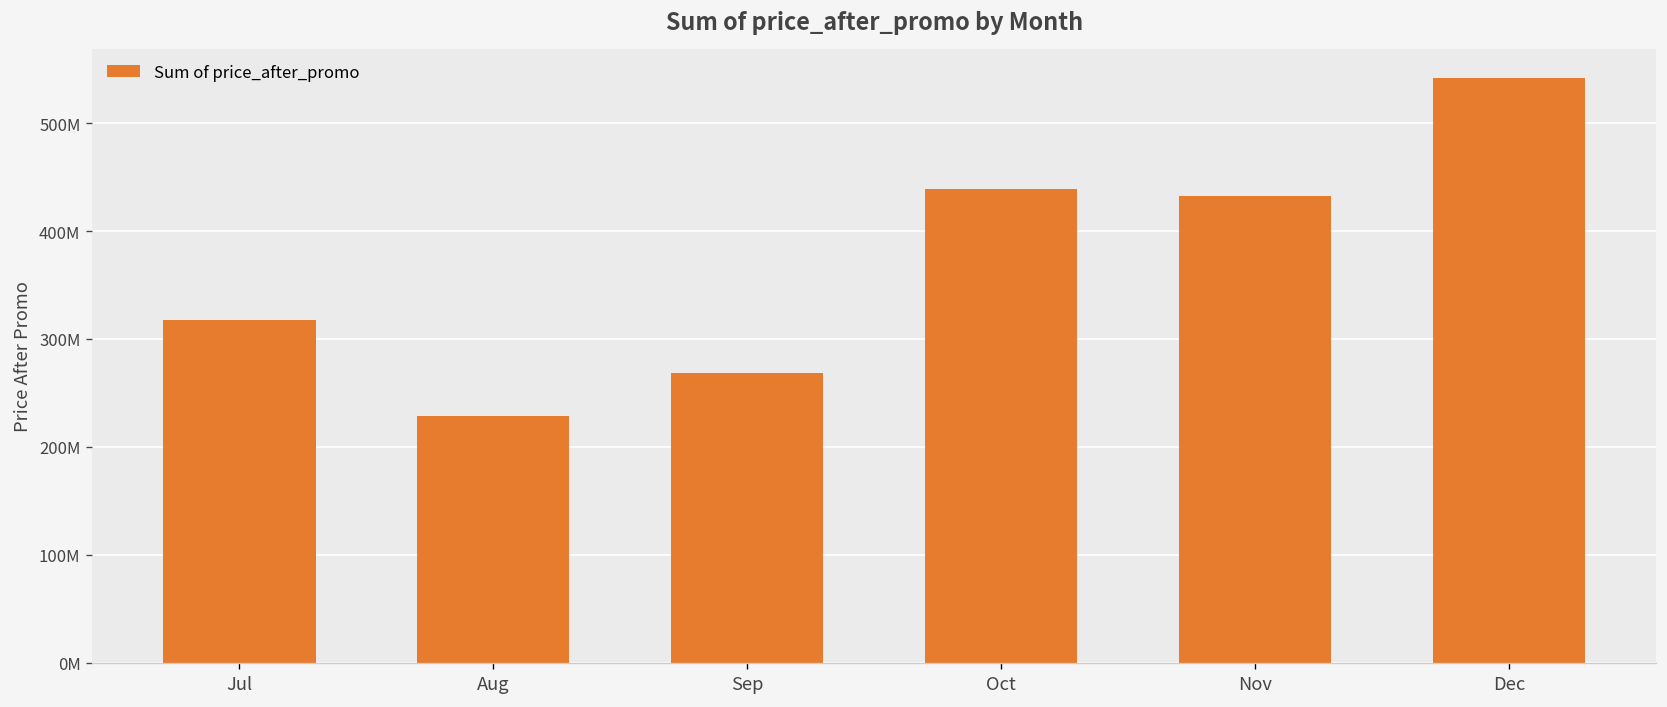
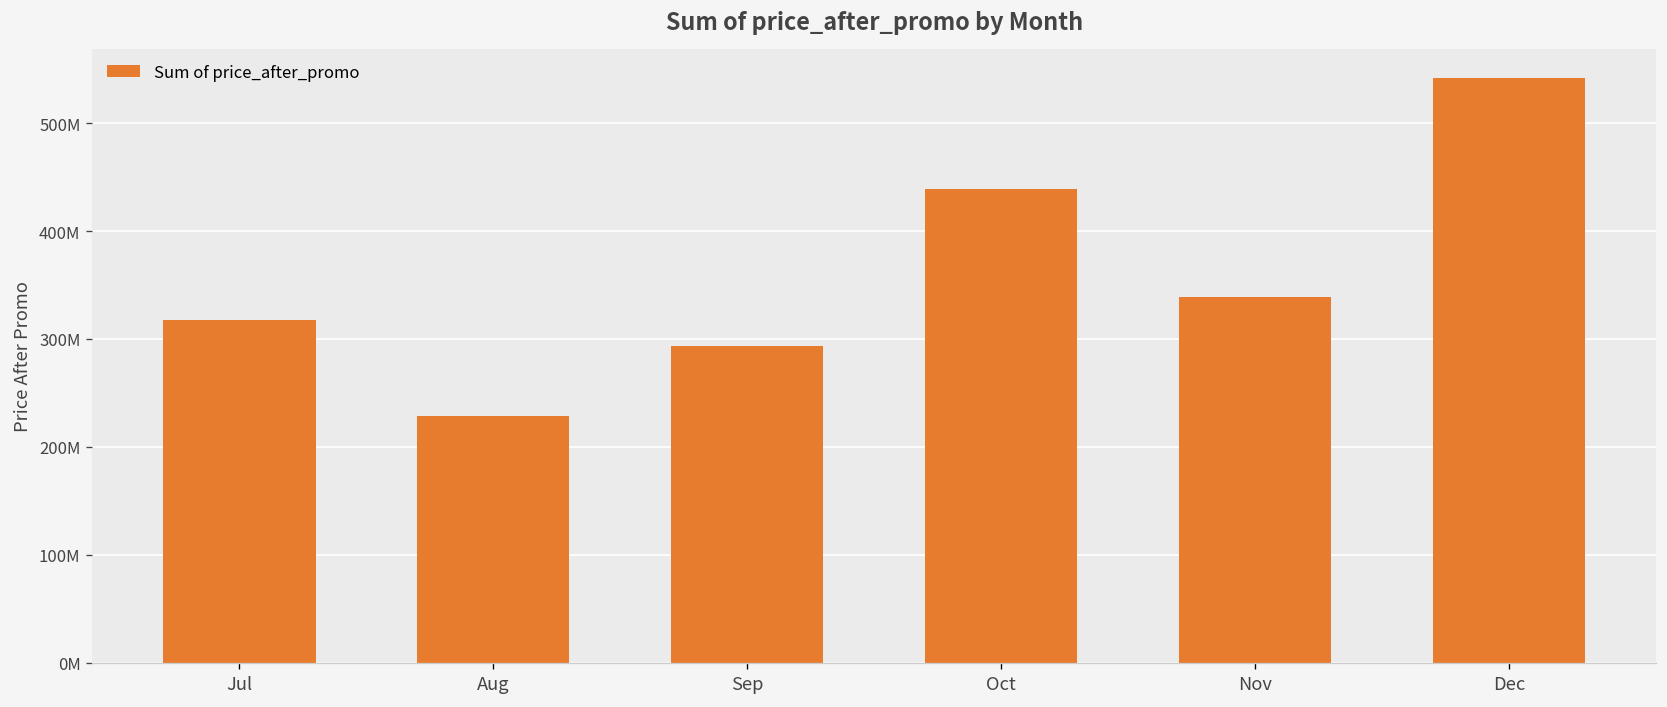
Sep: 270000000 -> 290000000
Nov: 430000000 -> 340000000
